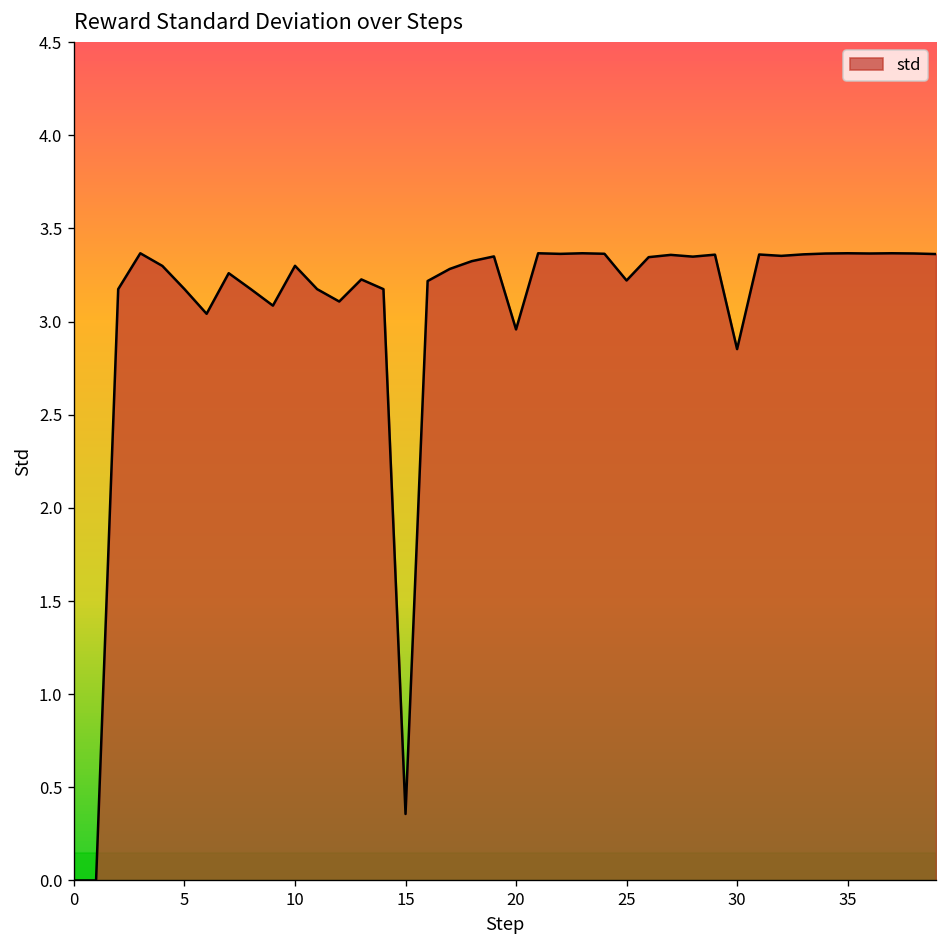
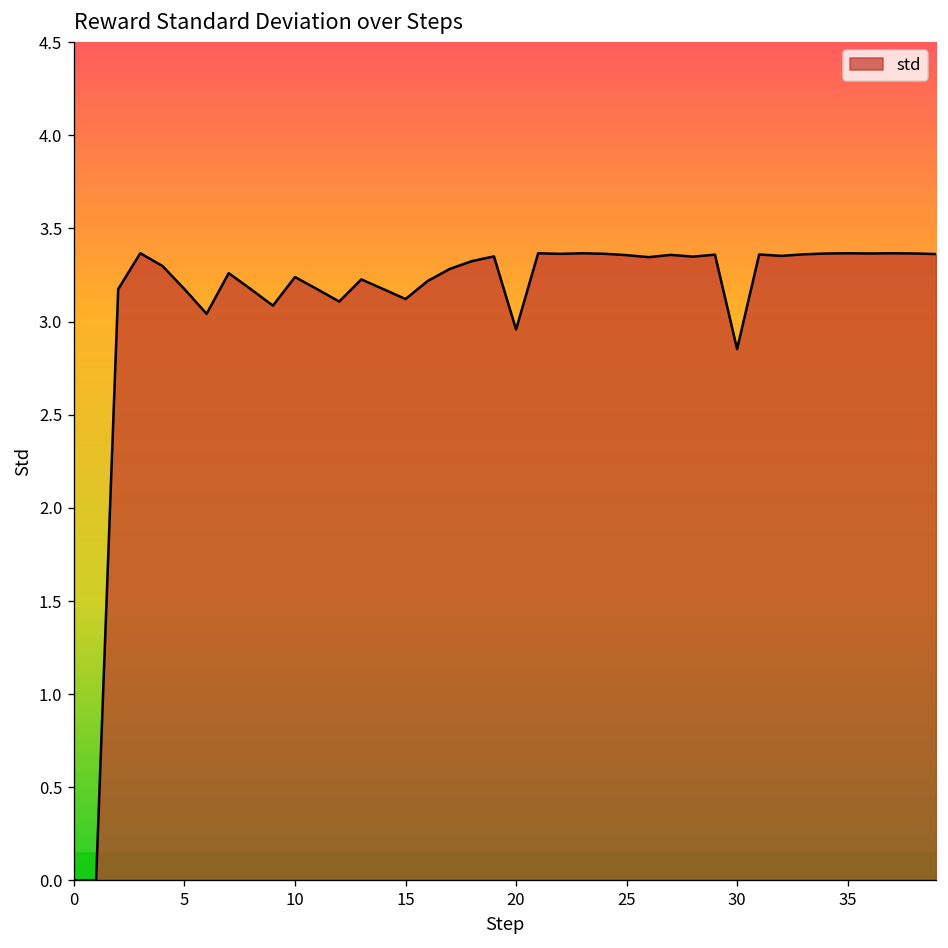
10: 3.30 -> 3.24
15: 0.36 -> 3.12
25: 3.22 -> 3.36
